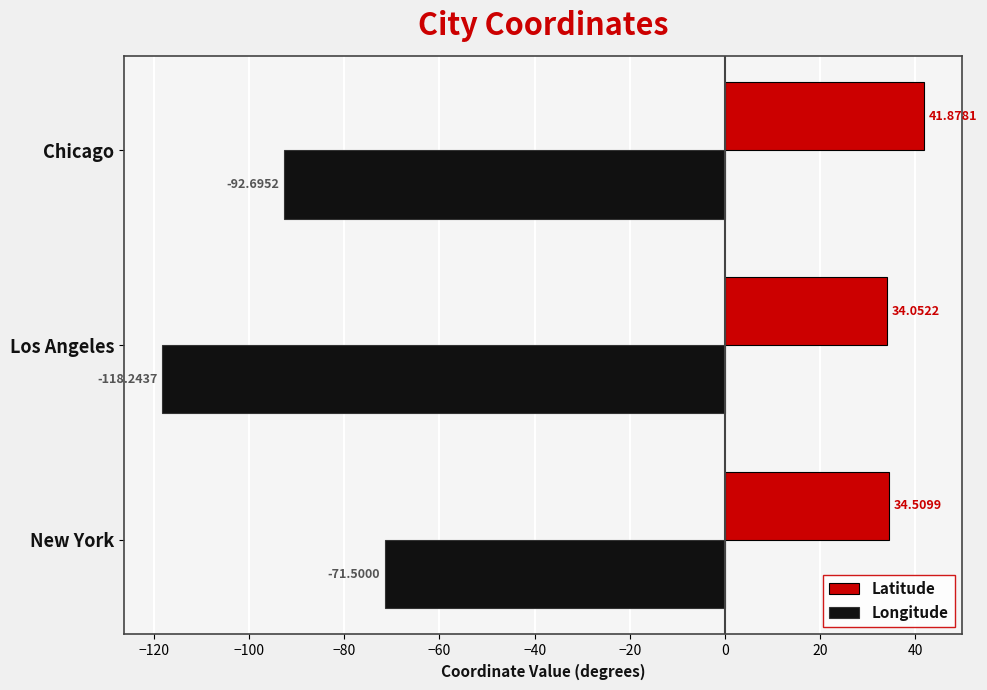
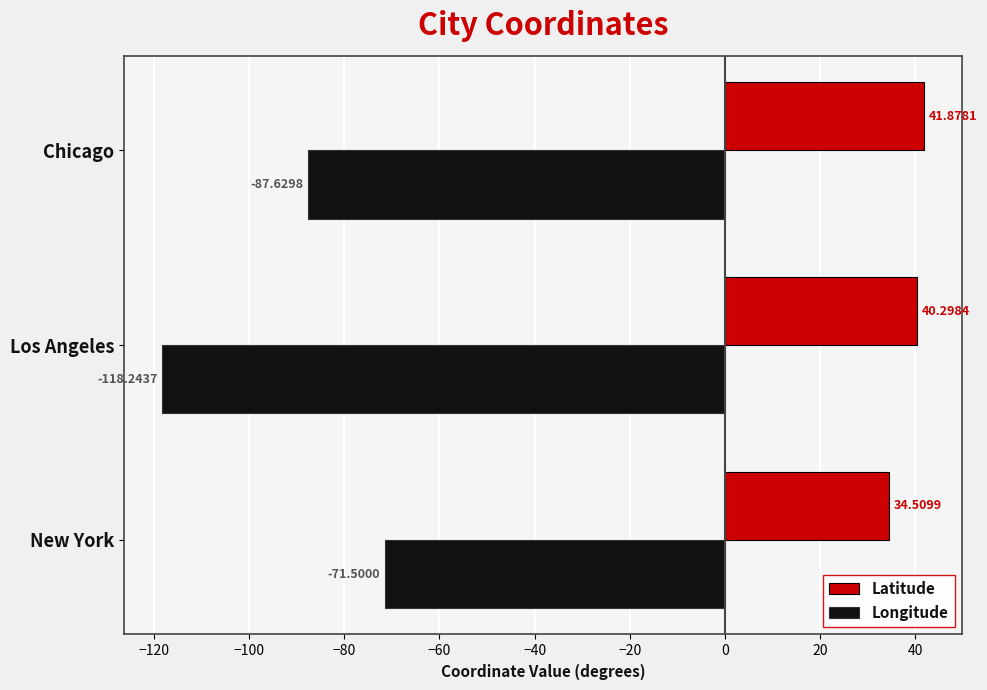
Longitude, Chicago: -92.6952 -> -87.6298
Latitude, Los Angeles: 34.0522 -> 40.2984
